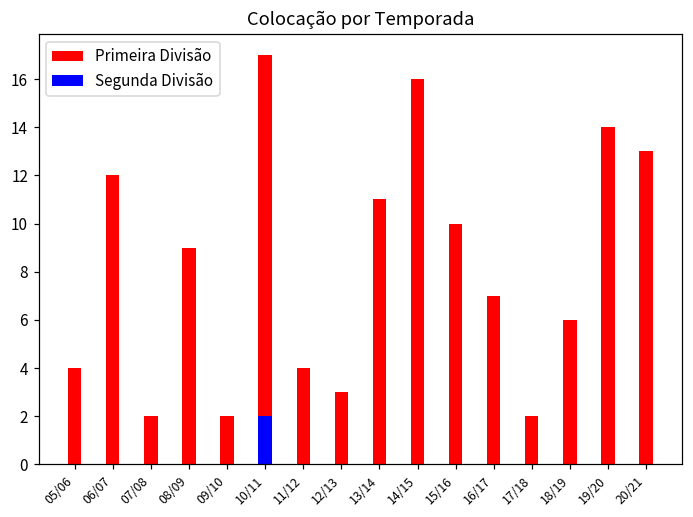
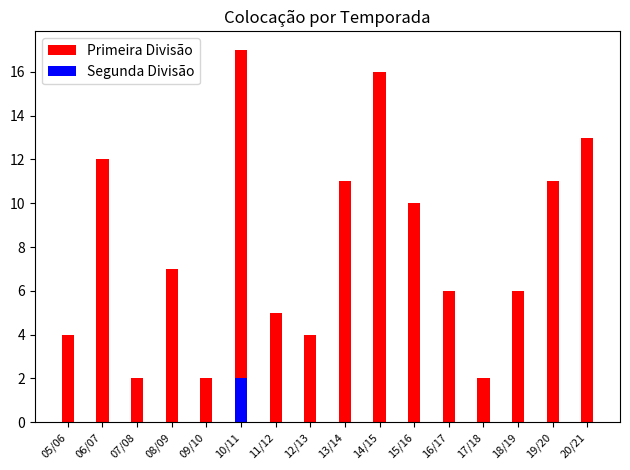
Primeira Divisão, 08/09: 9 -> 7
Primeira Divisão, 11/12: 4 -> 5
Primeira Divisão, 12/13: 3 -> 4
Primeira Divisão, 16/17: 7 -> 6
Primeira Divisão, 19/20: 14 -> 11
